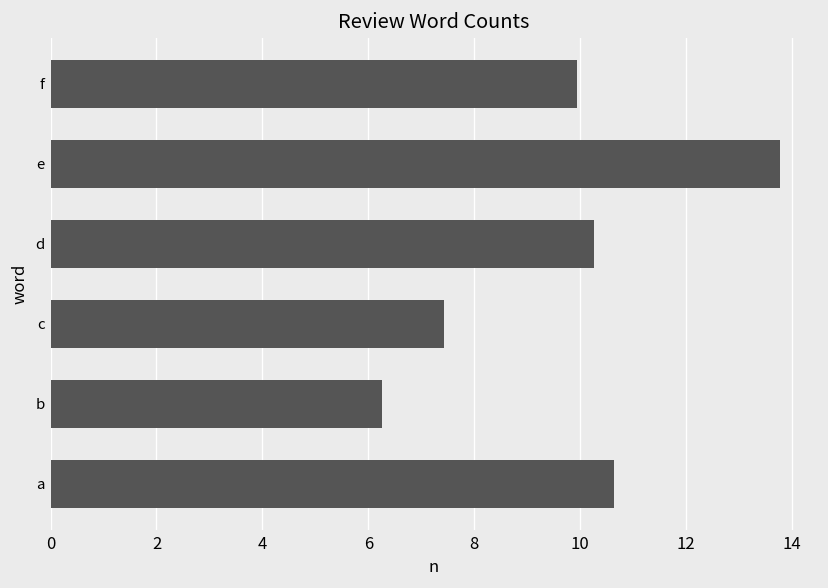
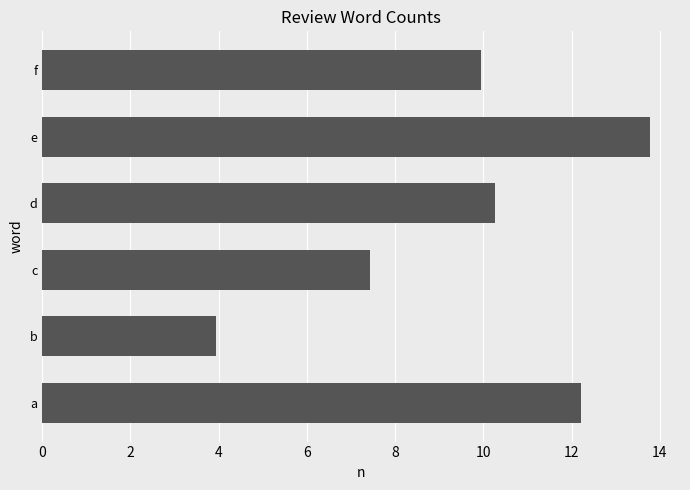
b: 6.3 -> 3.9
a: 10.6 -> 12.2
